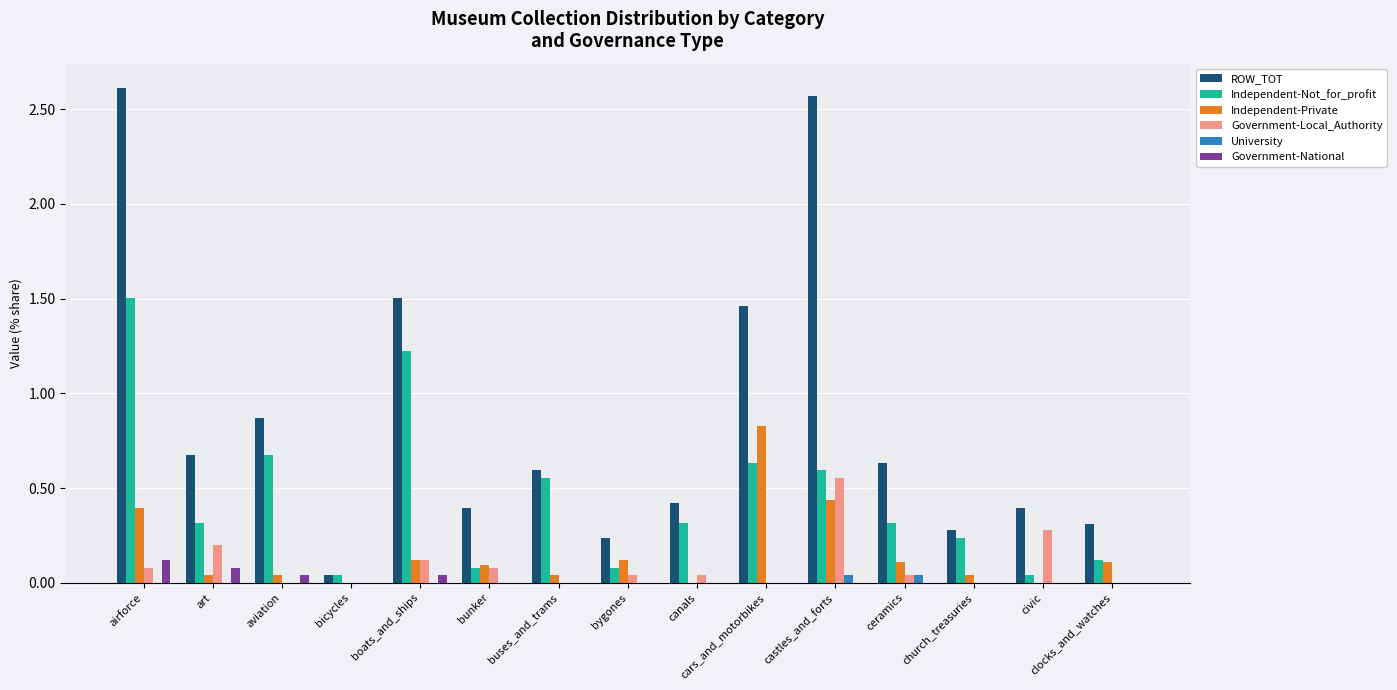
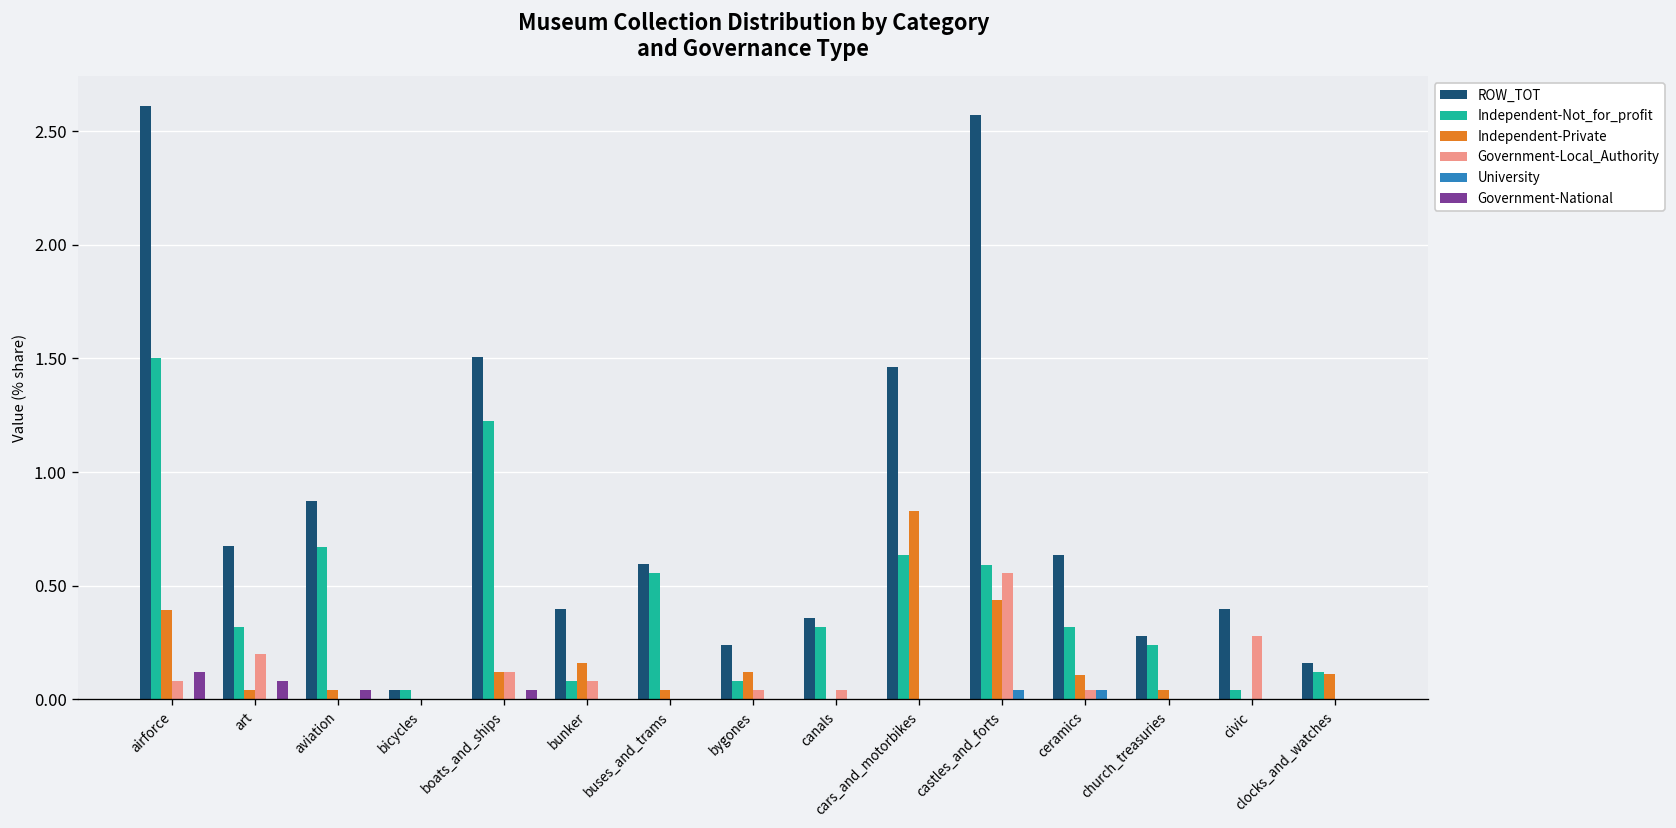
Independent-Private, bunker: 0.09 -> 0.16
ROW_TOT, canals: 0.42 -> 0.36
ROW_TOT, clocks_and_watches: 0.31 -> 0.16
